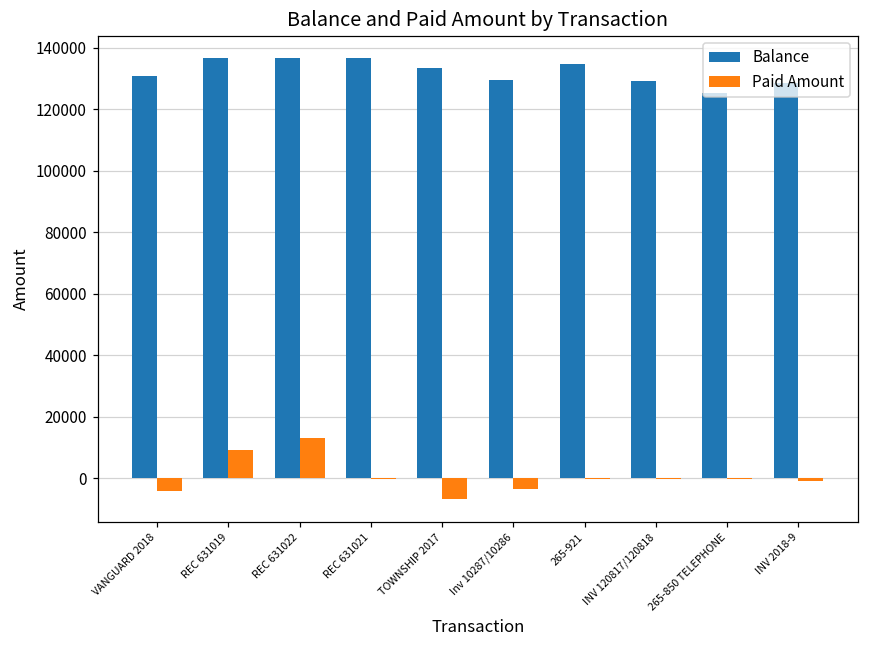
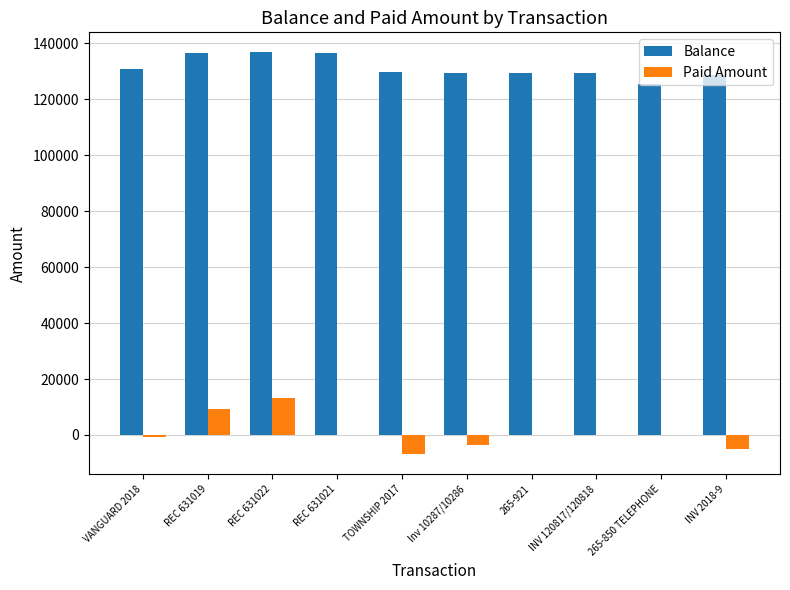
Paid Amount, VANGUARD 2018: -4000 -> -1000
Balance, TOWNSHIP 2017: 133000 -> 130000
Balance, 265-921: 135000 -> 129000
Paid Amount, INV 2018-9: -1000 -> -5000
